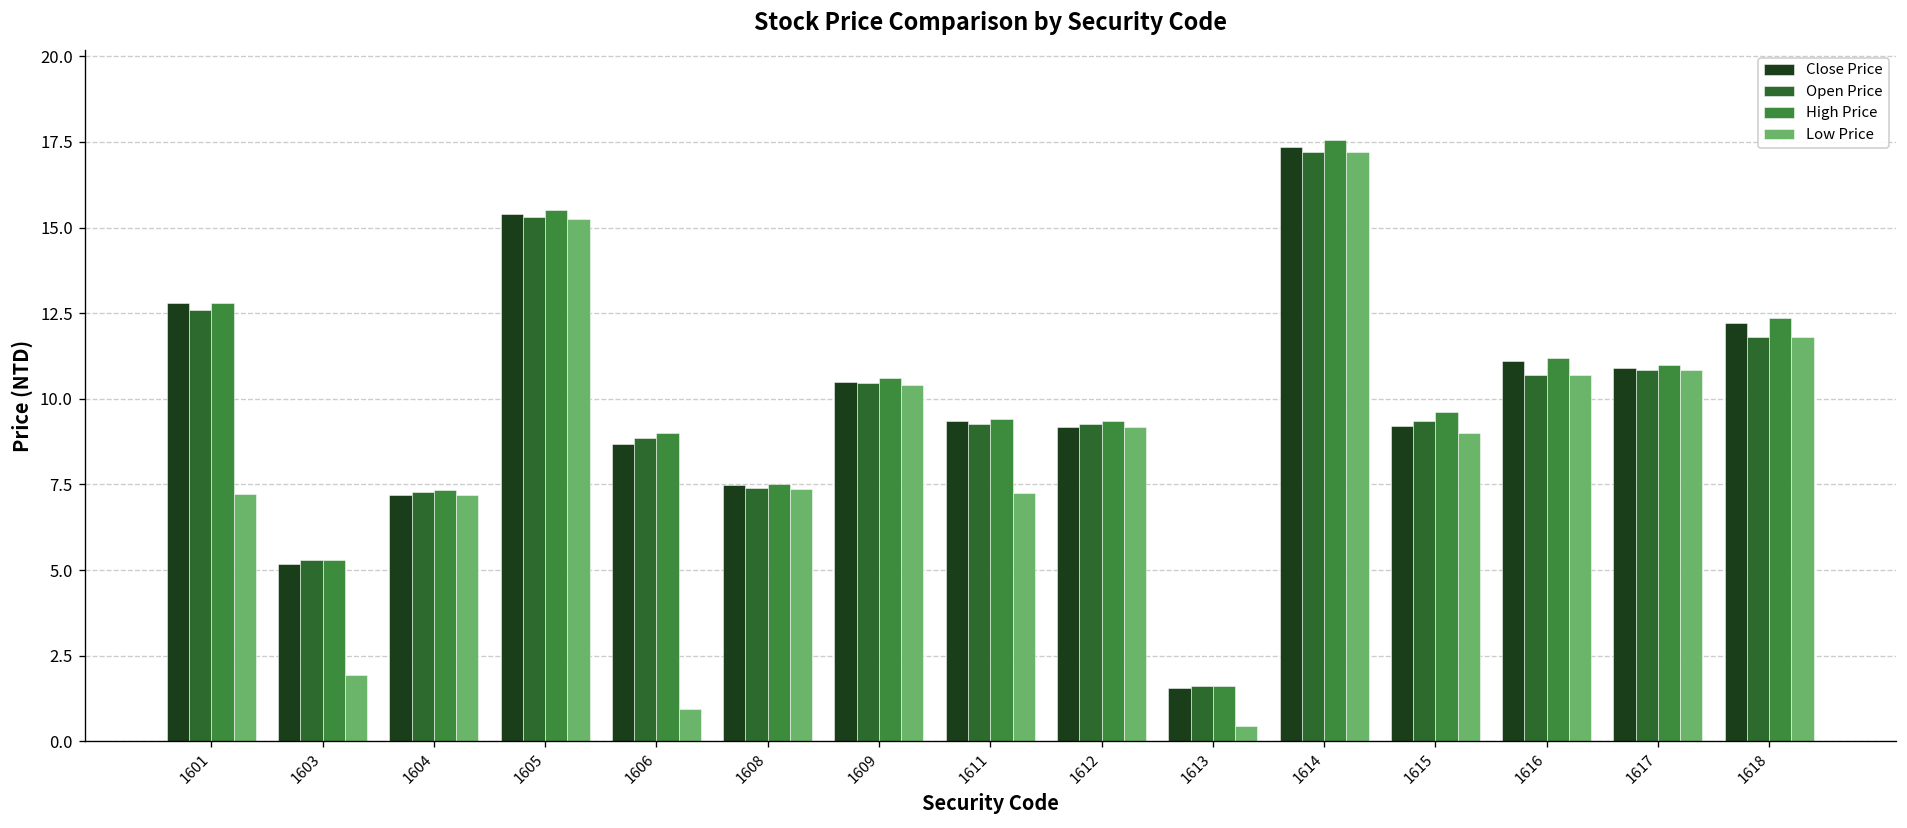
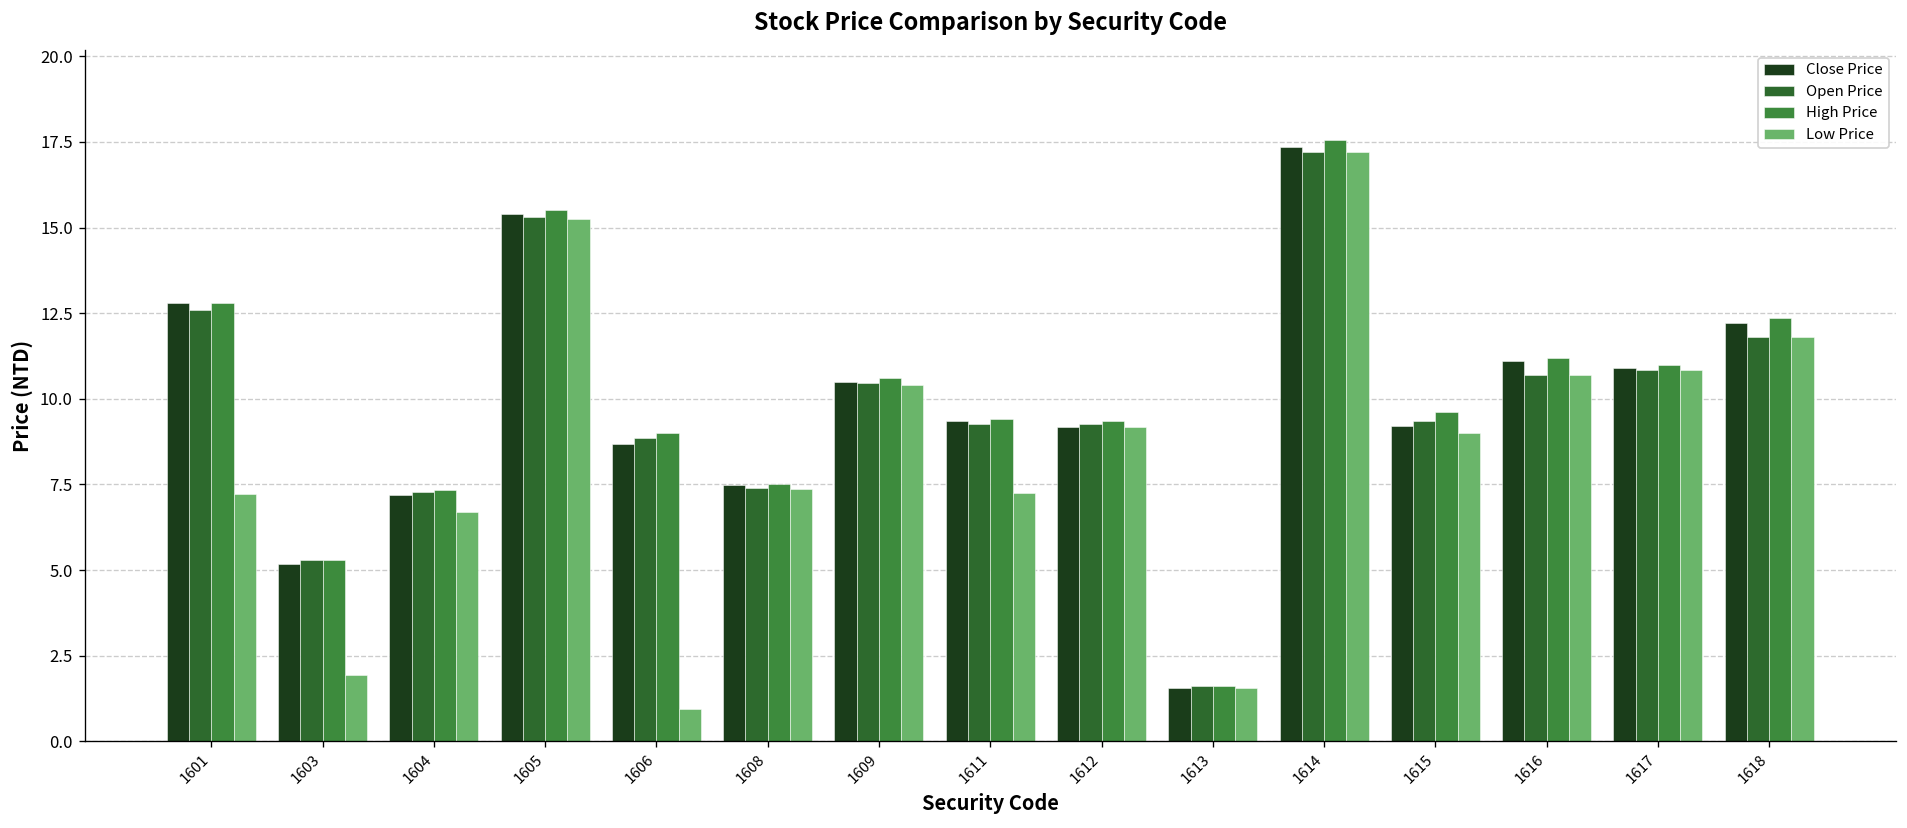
Low Price, 1604: 7.2 -> 6.7
Low Price, 1613: 0.5 -> 1.6
